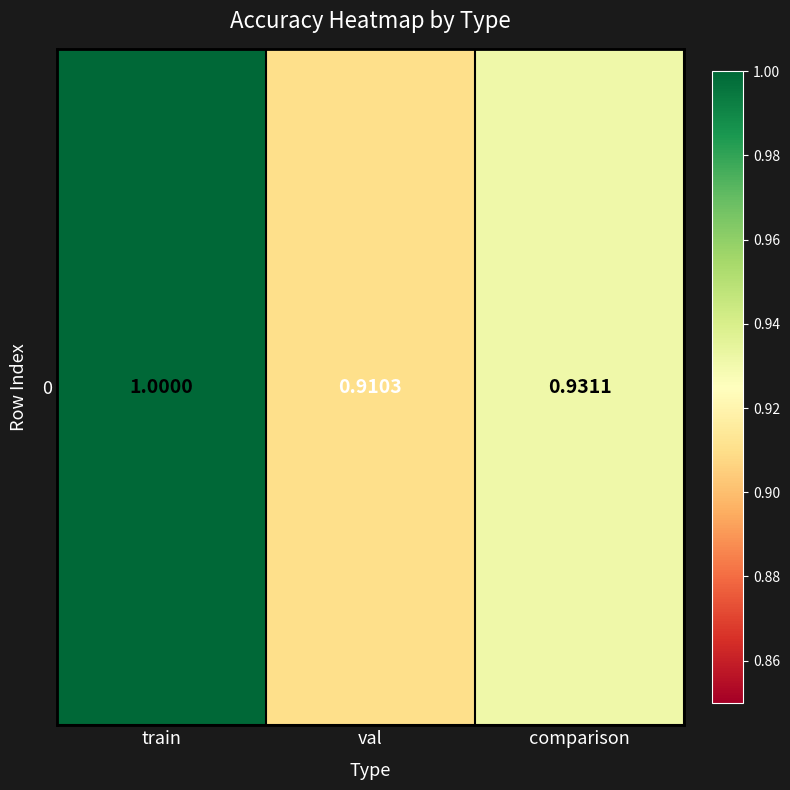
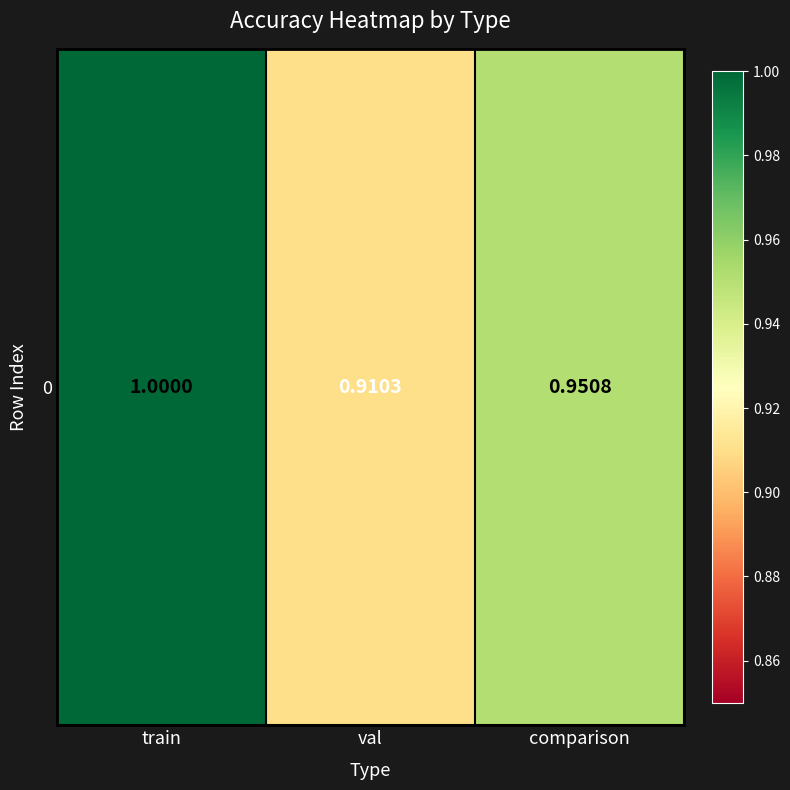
0, comparison: 0.9311 -> 0.9508
